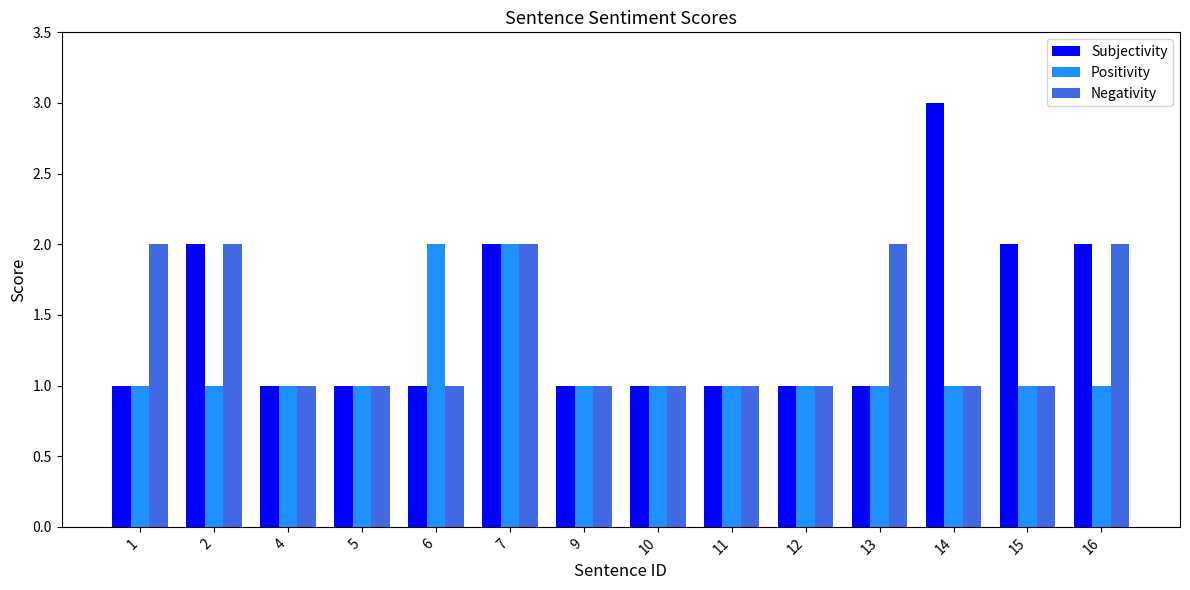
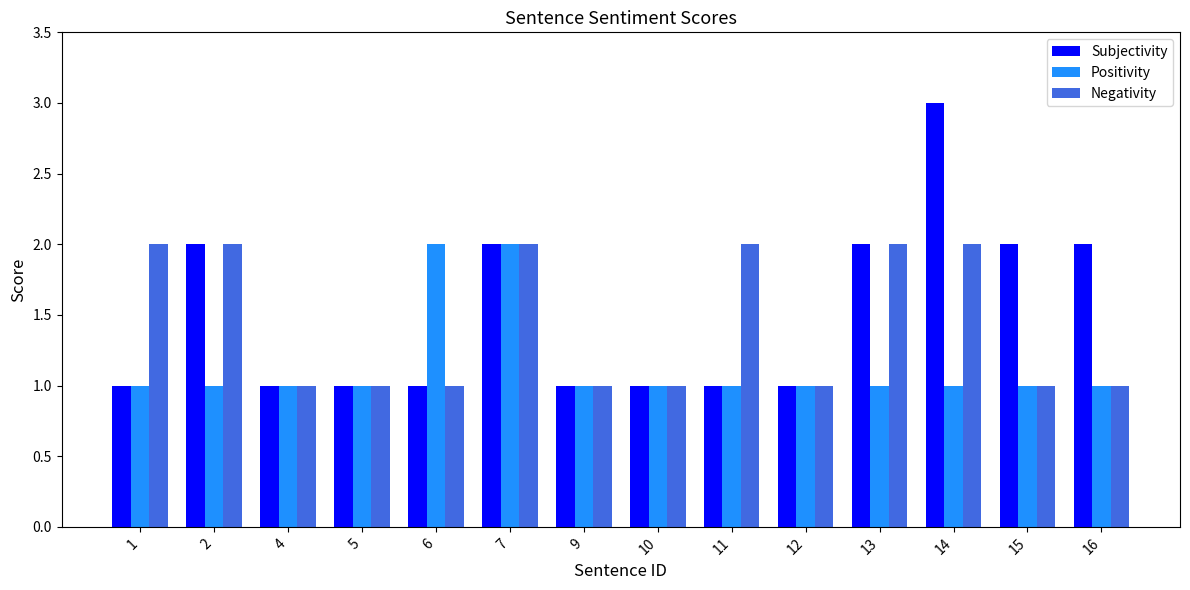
Negativity, 11: 1 -> 2
Subjectivity, 13: 1 -> 2
Negativity, 14: 1 -> 2
Negativity, 16: 2 -> 1
